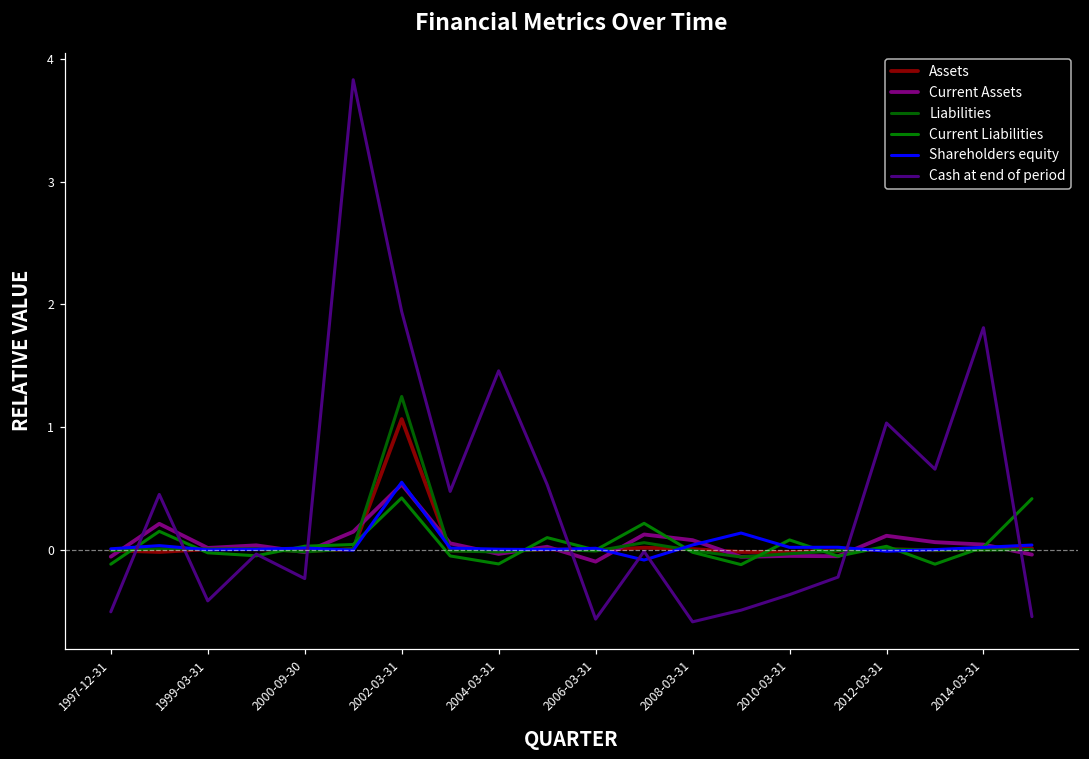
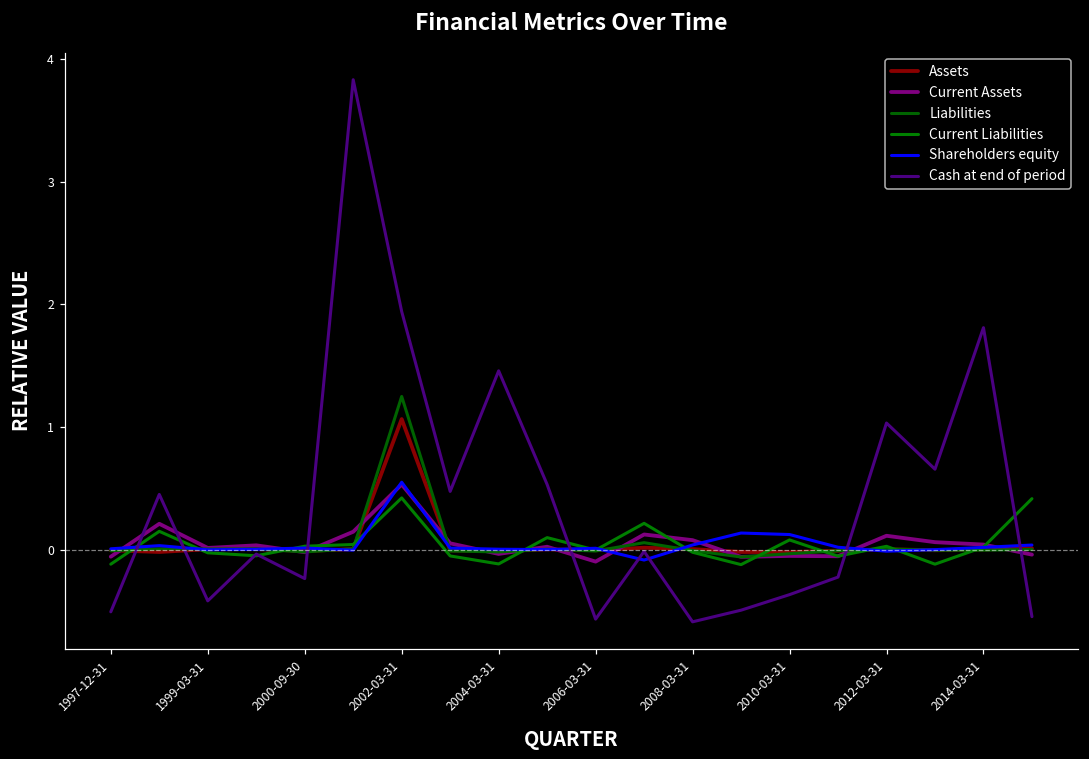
Shareholders equity, 2010-03-31: 0.02 -> 0.13
